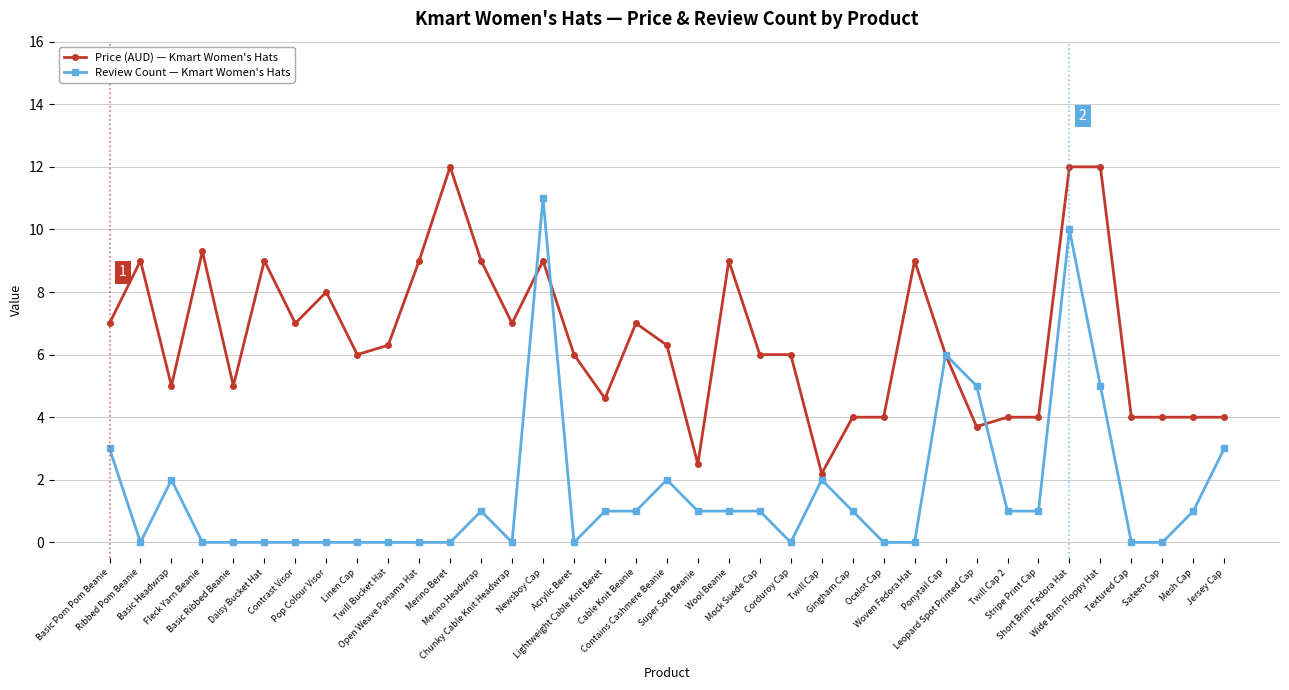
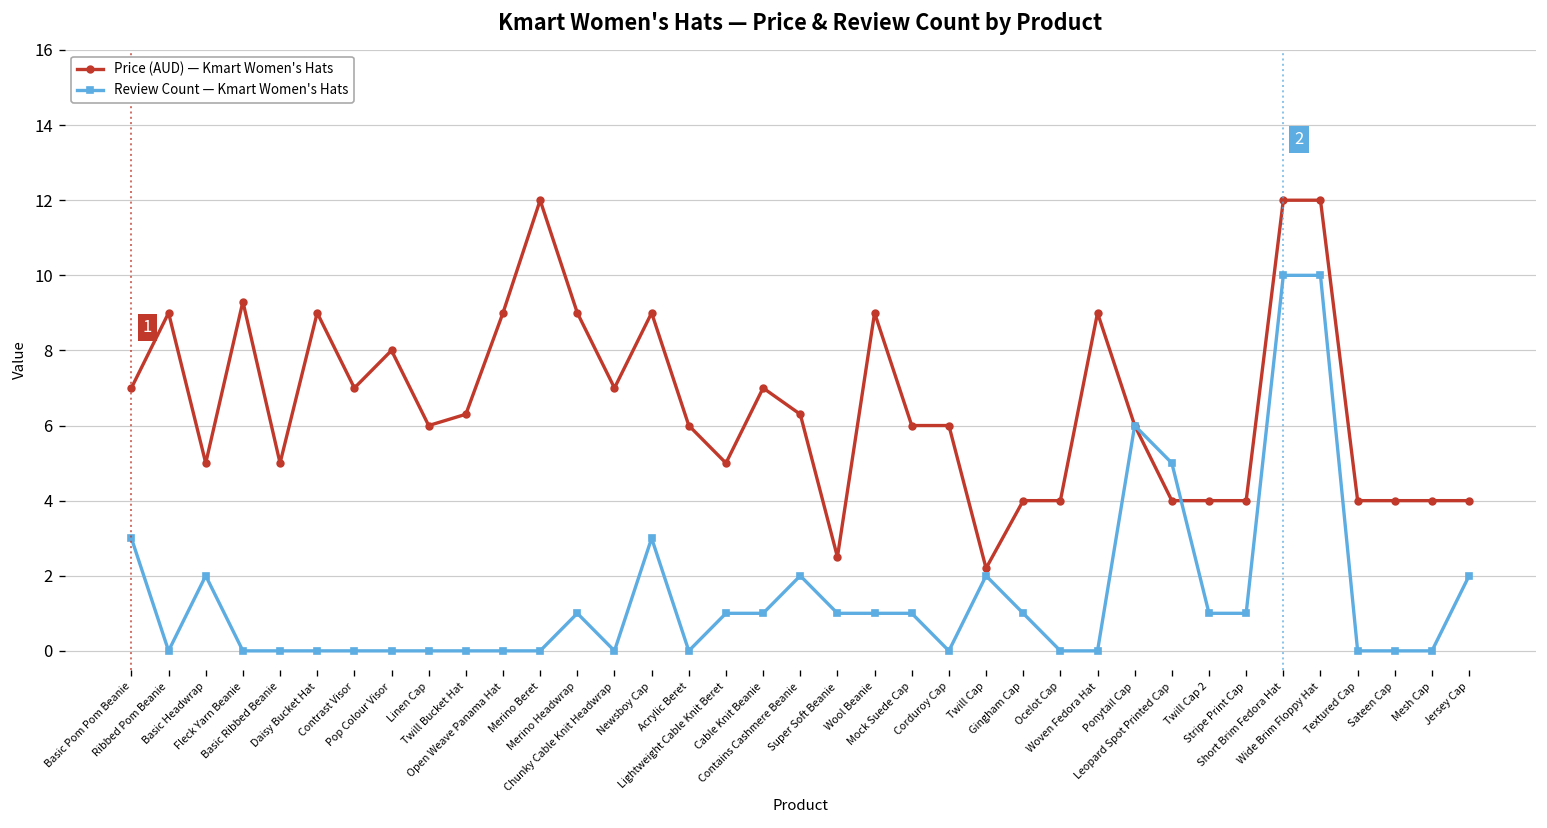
Review Count — Kmart Women's Hats, Newsboy Cap: 11 -> 3
Price (AUD) — Kmart Women's Hats, Lightweight Cable Knit Beret: 4.6 -> 5.0
Price (AUD) — Kmart Women's Hats, Leopard Spot Printed Cap: 3.7 -> 4.0
Review Count — Kmart Women's Hats, Wide Brim Floppy Hat: 5 -> 10
Review Count — Kmart Women's Hats, Mesh Cap: 1 -> 0
Review Count — Kmart Women's Hats, Jersey Cap: 3 -> 2
